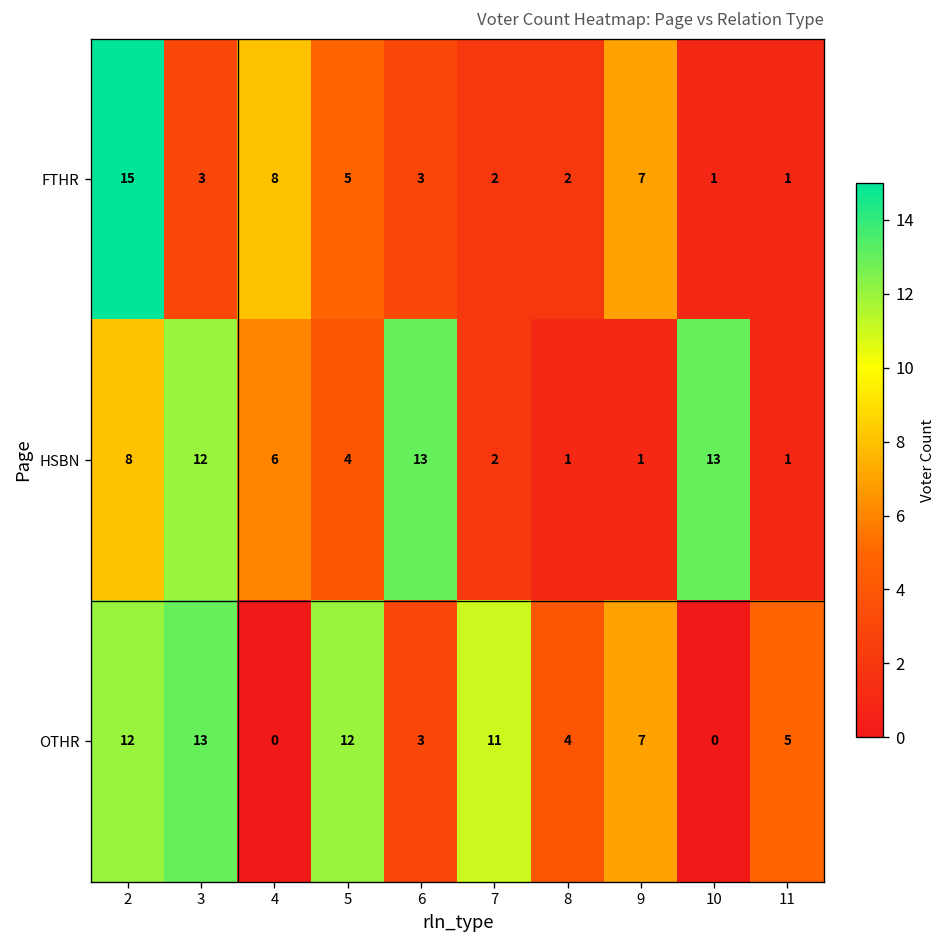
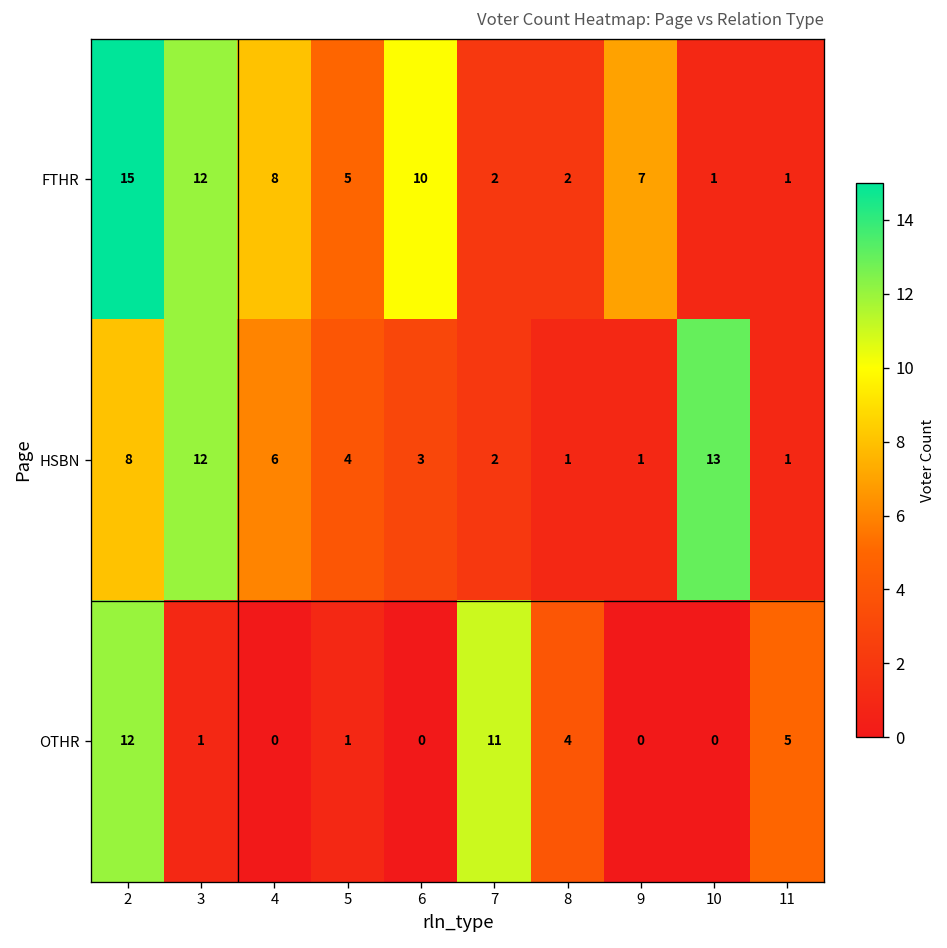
FTHR, 3: 3 -> 12
FTHR, 6: 3 -> 10
HSBN, 6: 13 -> 3
OTHR, 3: 13 -> 1
OTHR, 5: 12 -> 1
OTHR, 6: 3 -> 0
OTHR, 9: 7 -> 0
